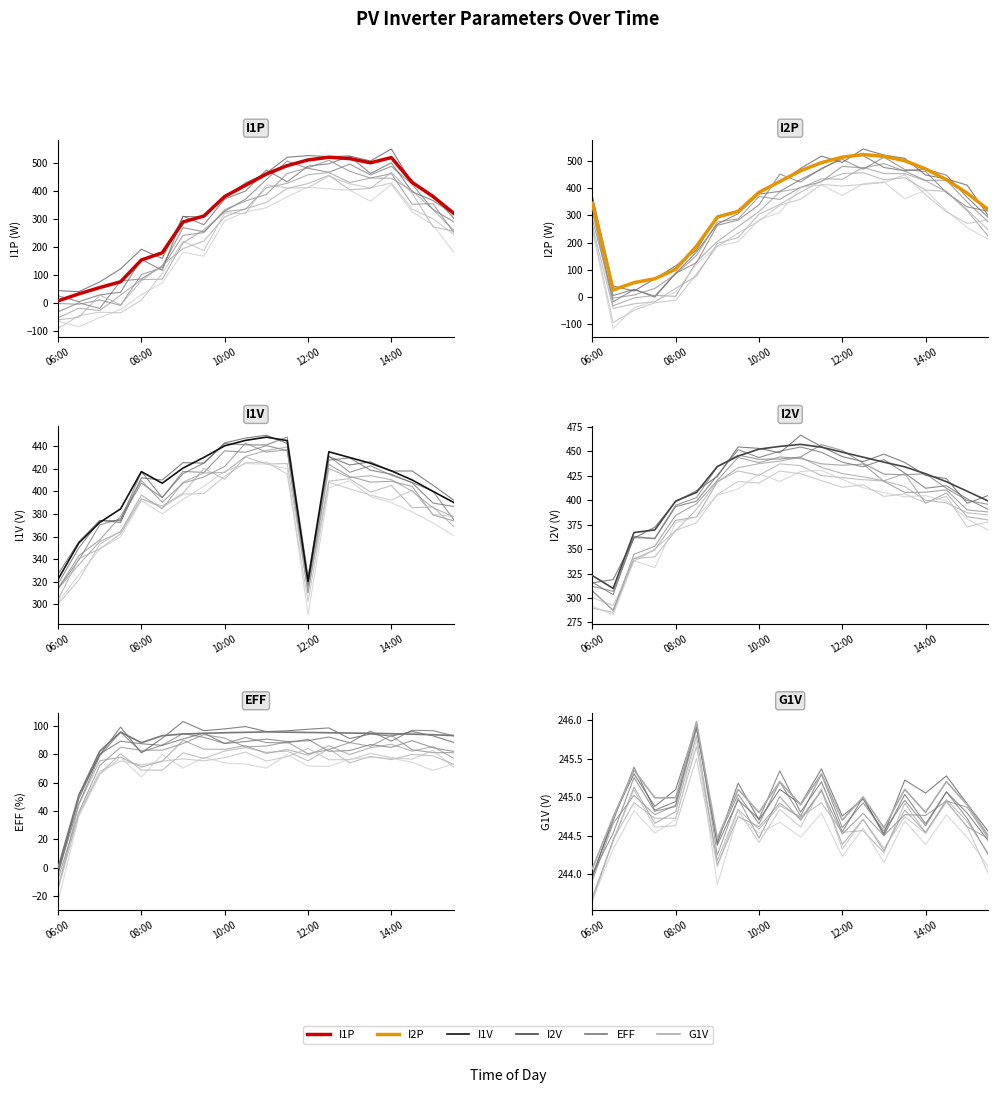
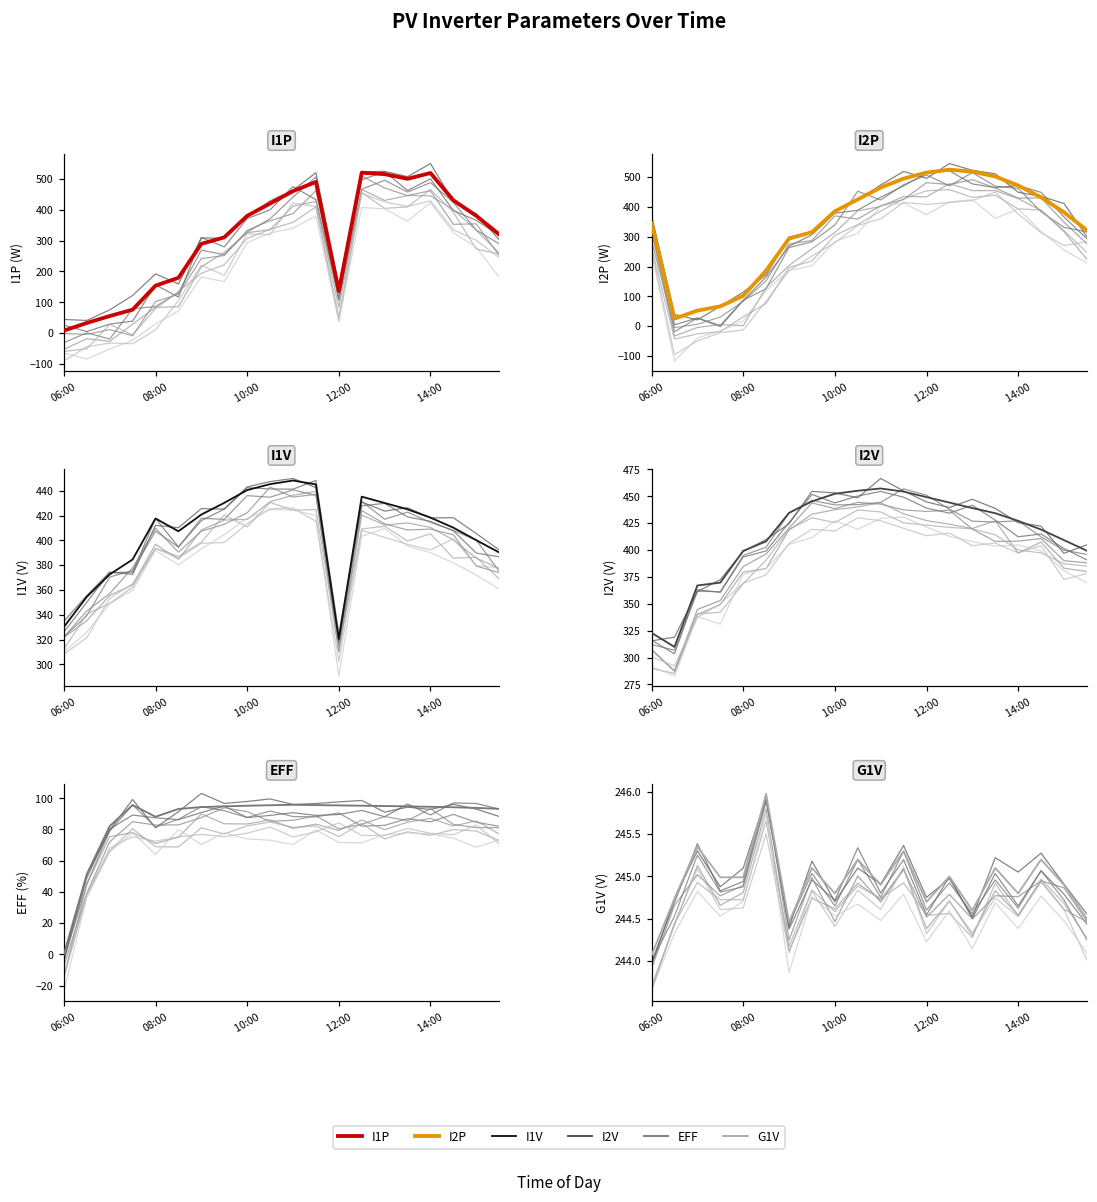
I1P, I1P, 12:00: 510 -> 140
I1V, I1V, 06:00: 322 -> 330
